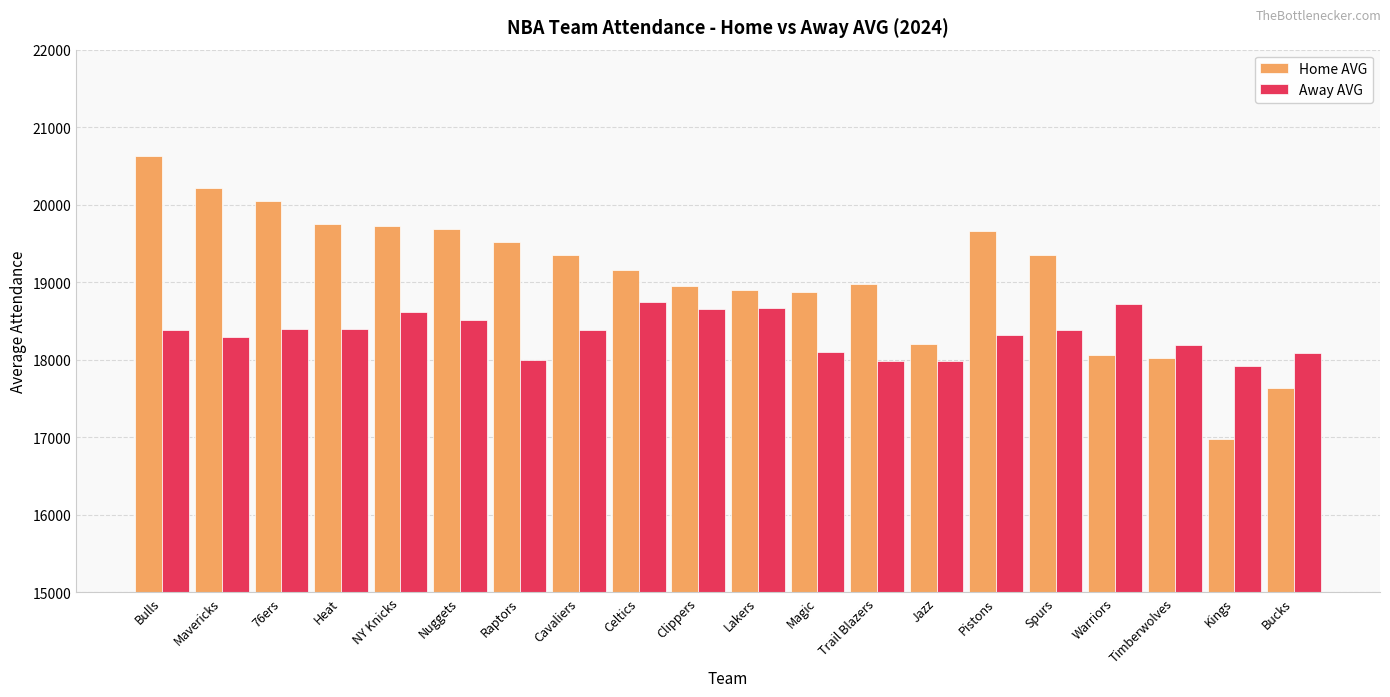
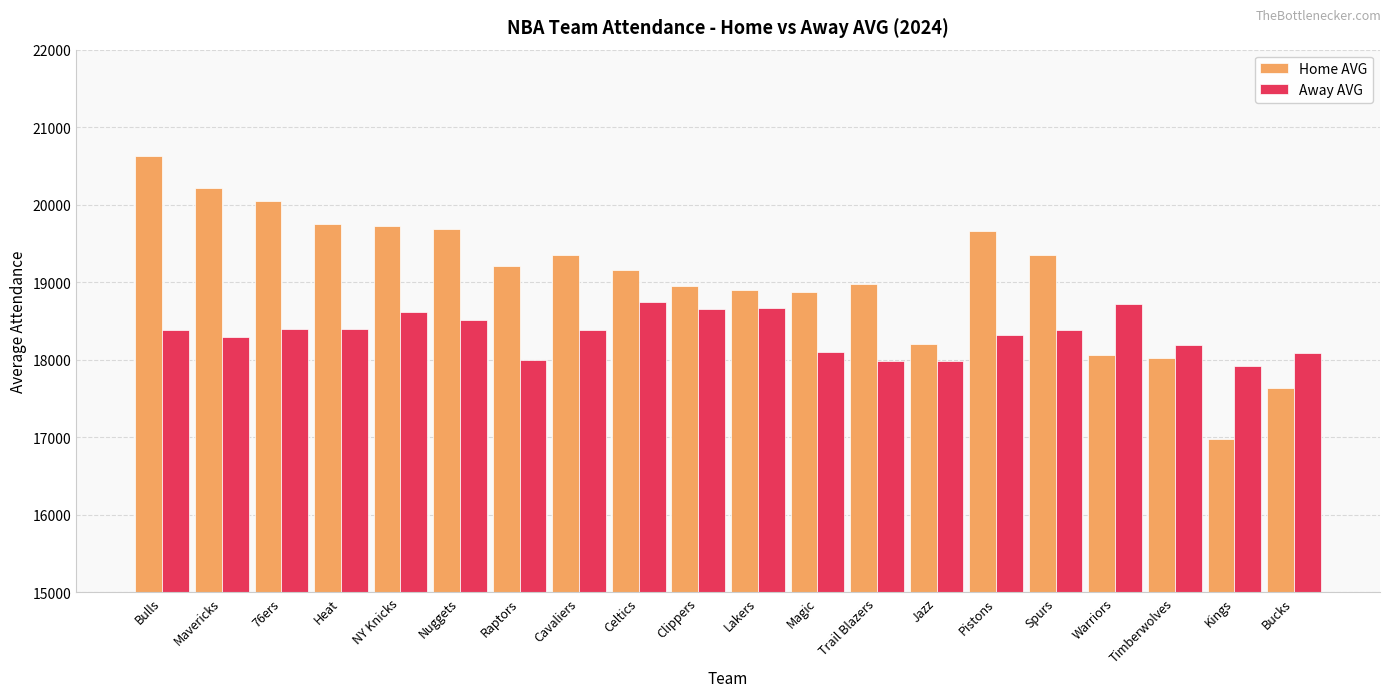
Home AVG, Raptors: 19500 -> 19200
